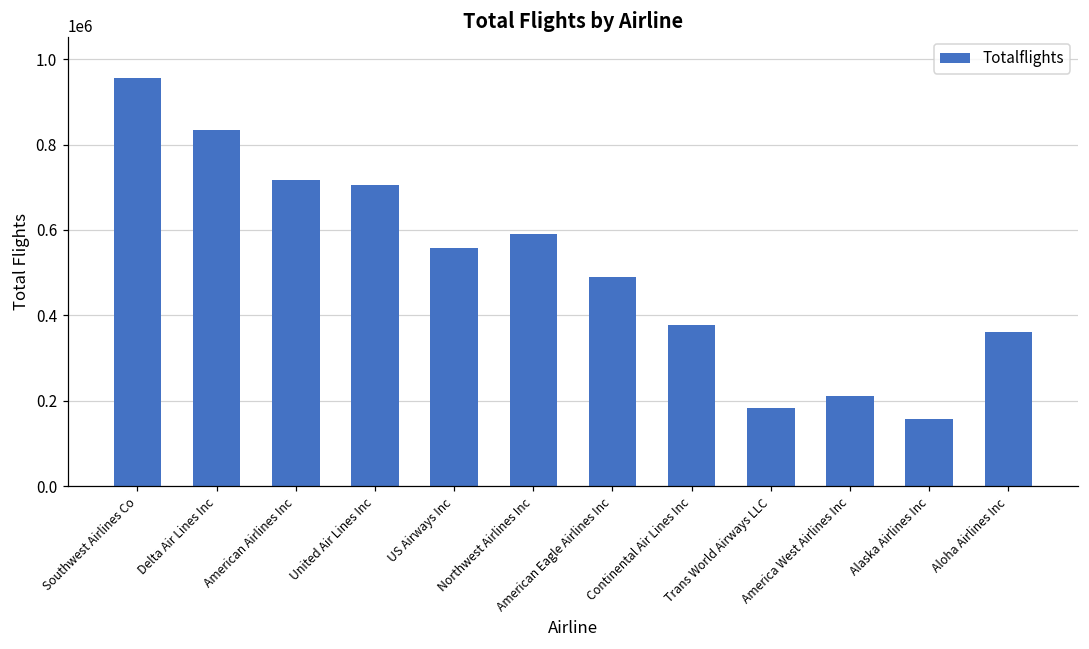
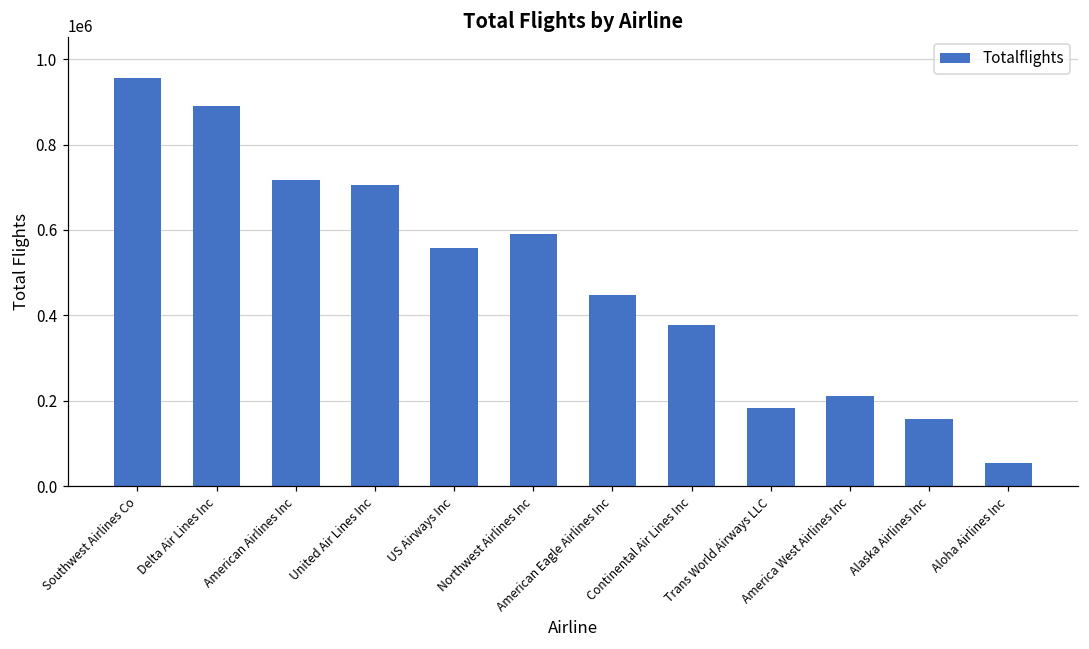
Delta Air Lines Inc: 840000 -> 890000
American Eagle Airlines Inc: 490000 -> 450000
Aloha Airlines Inc: 360000 -> 50000
